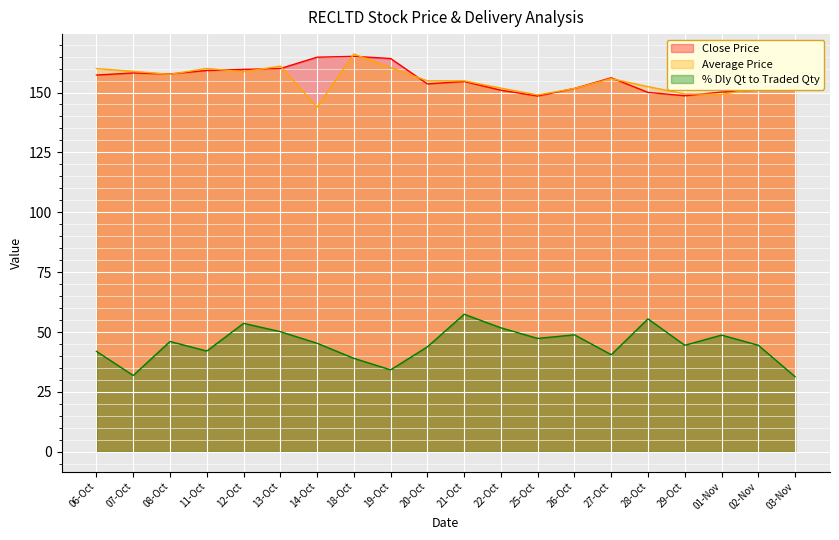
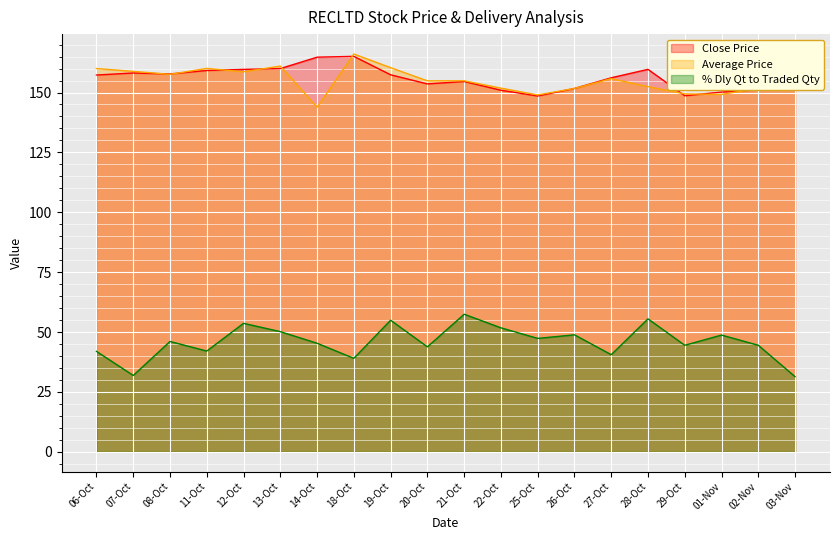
Close Price, 19-Oct: 164 -> 157
% Dly Qt to Traded Qty, 19-Oct: 34 -> 55
Close Price, 28-Oct: 150 -> 160
